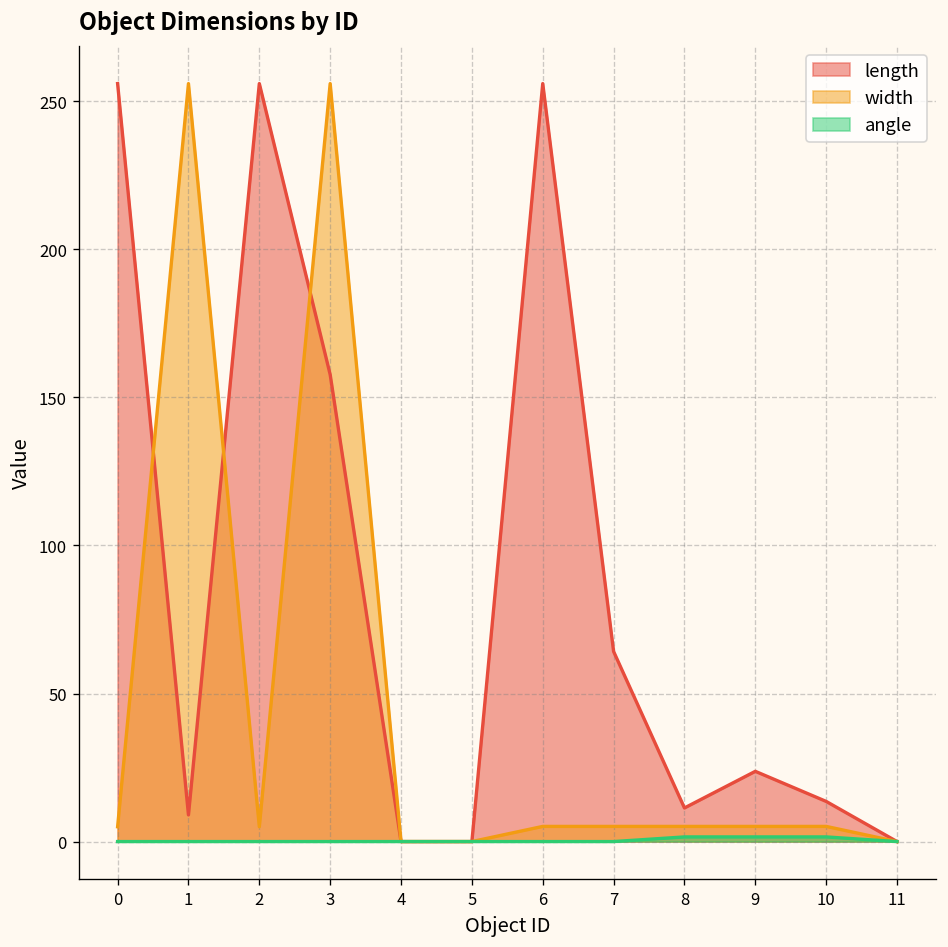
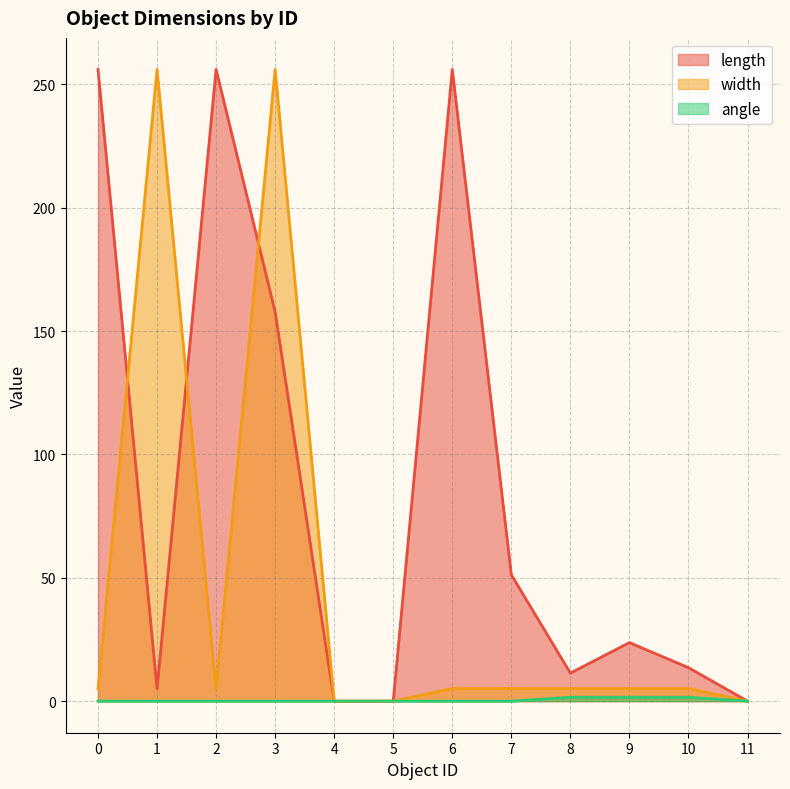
length, 1: 9 -> 5
length, 7: 64 -> 51
